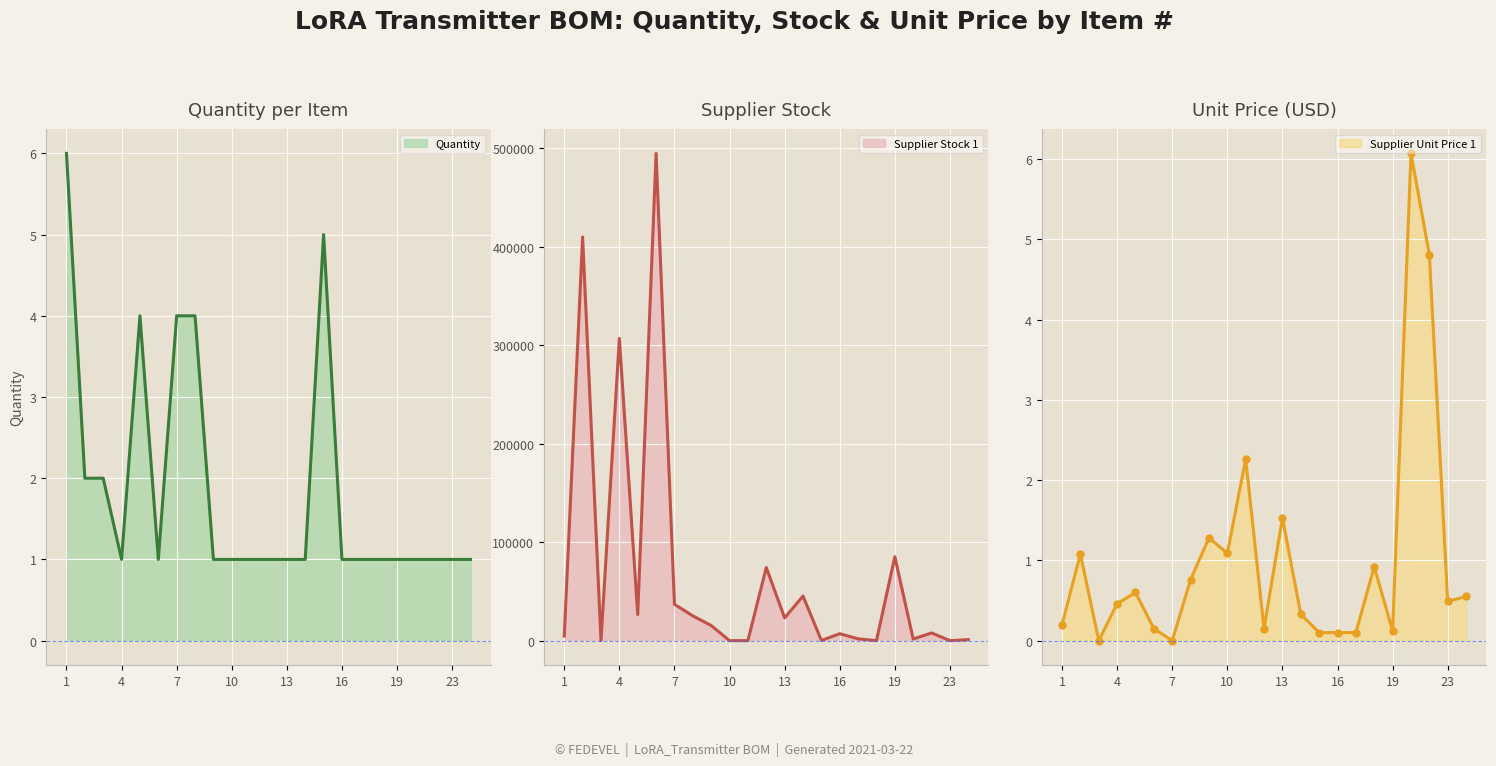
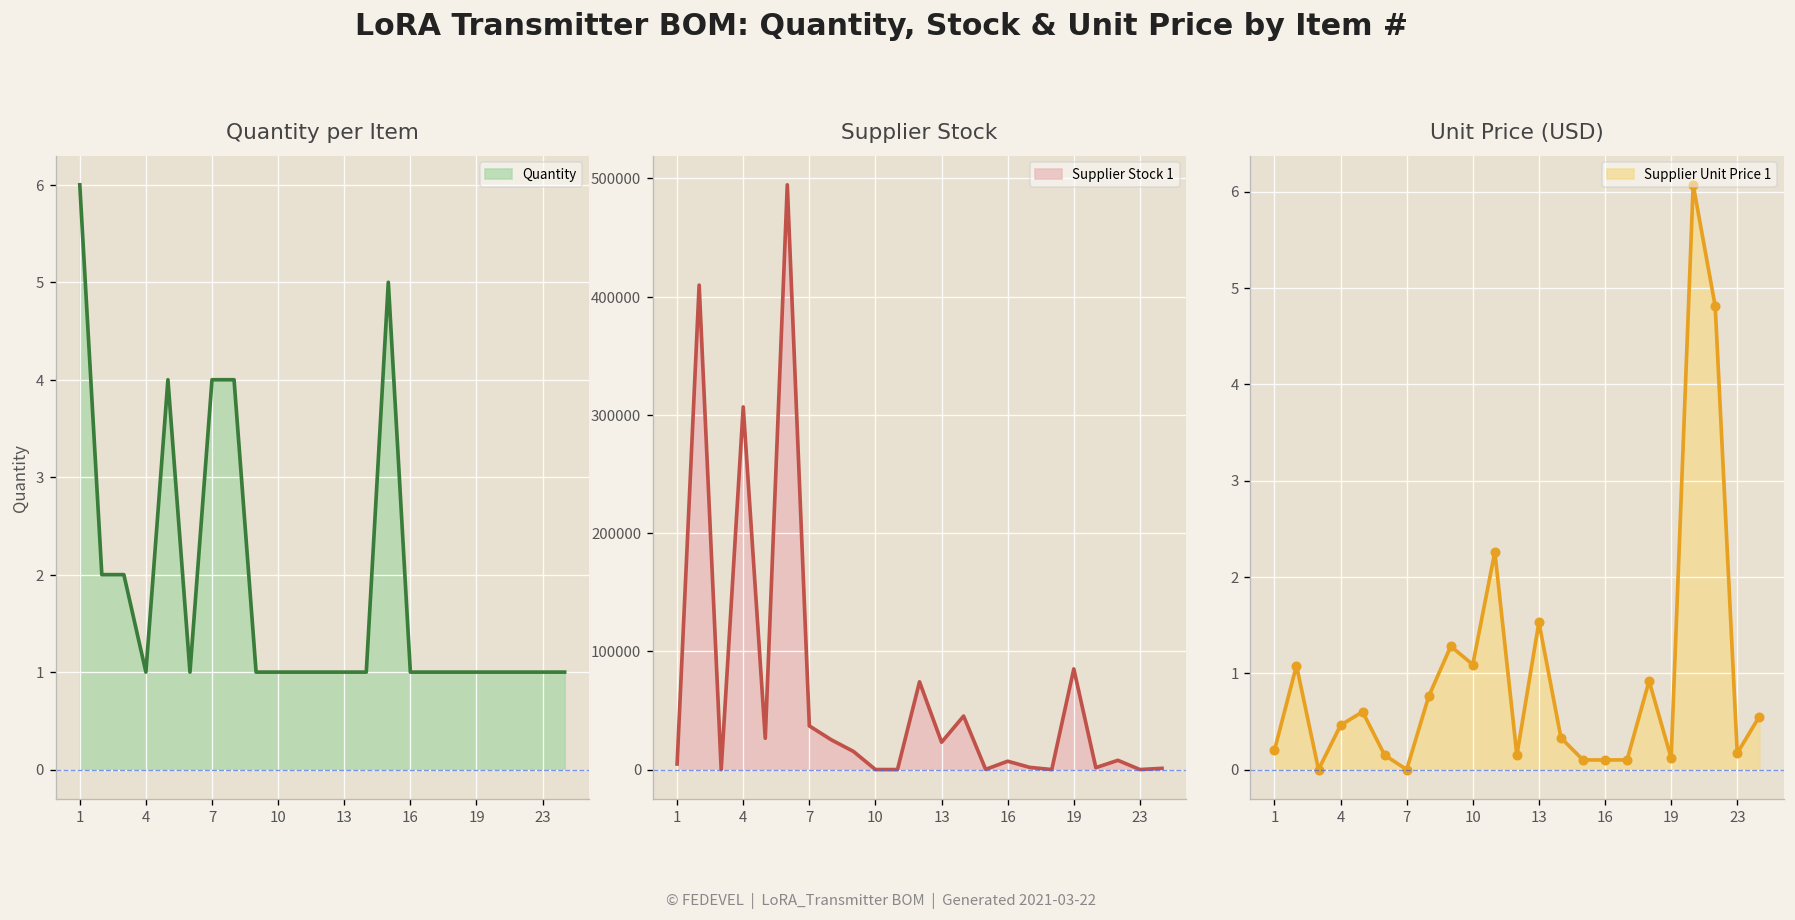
Unit Price (USD), 23: 0.5 -> 0.2
